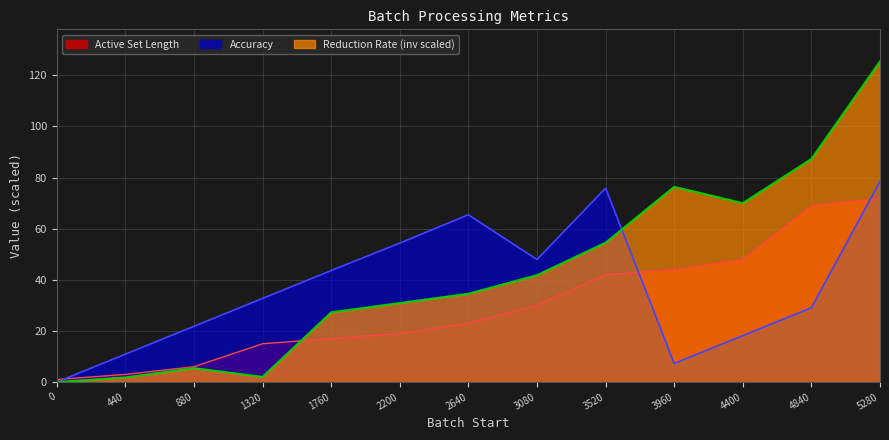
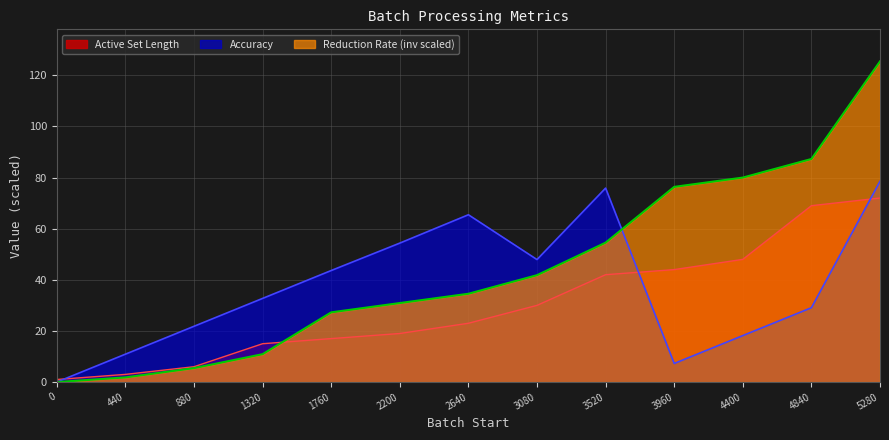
Reduction Rate (inv scaled), 1320: 2 -> 11
Reduction Rate (inv scaled), 4400: 70 -> 80
